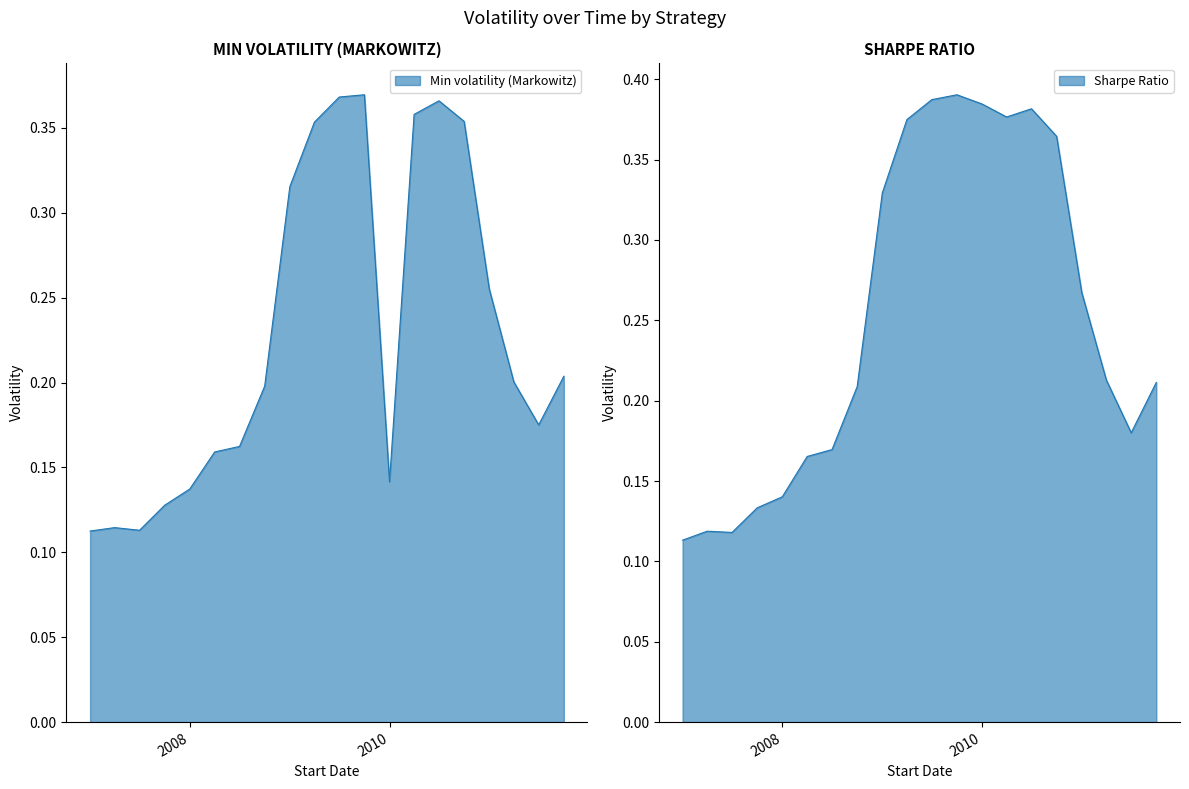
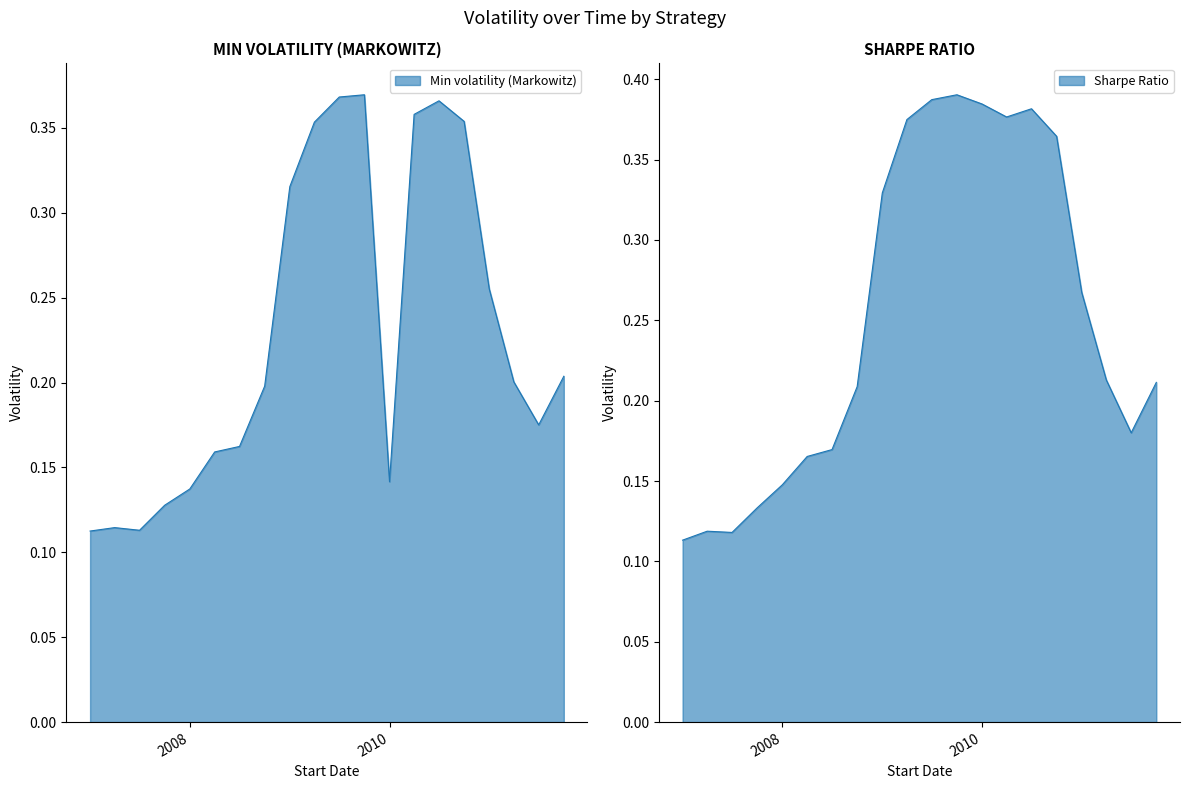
SHARPE RATIO, 2008: 0.140 -> 0.148
